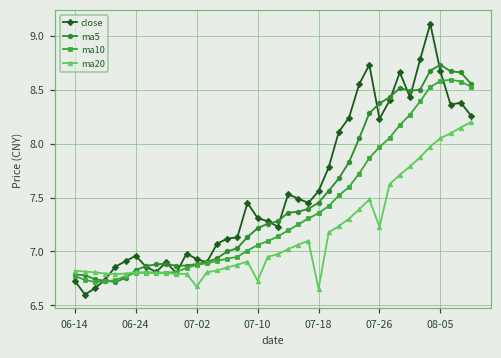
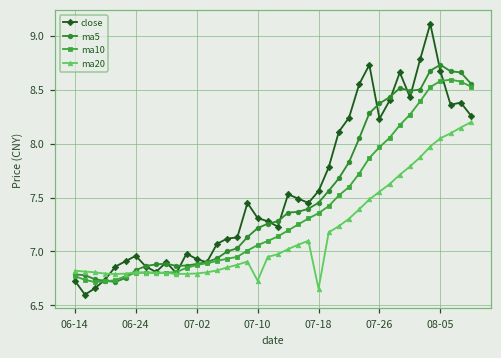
ma20, 07-02: 6.7 -> 6.8
ma20, 07-26: 7.2 -> 7.6
